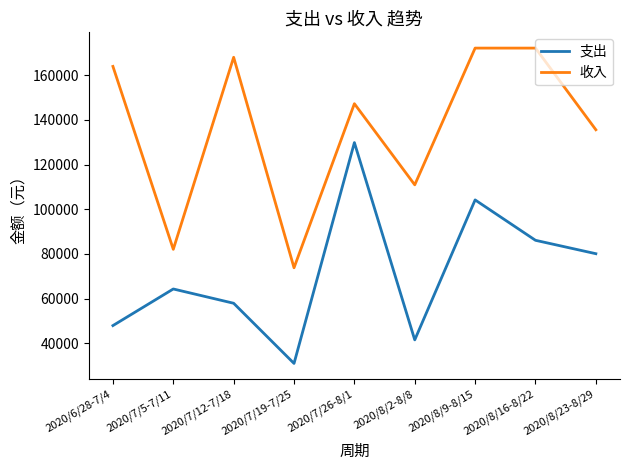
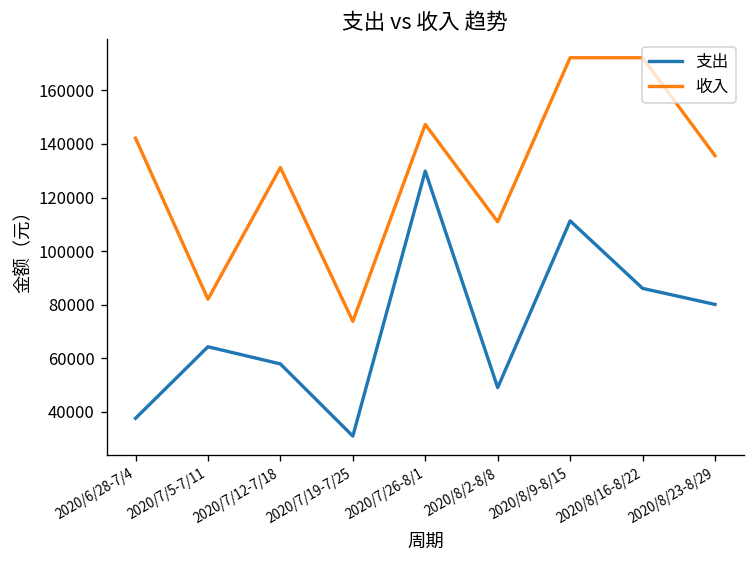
支出, 2020/6/28-7/4: 48000 -> 38000
收入, 2020/6/28-7/4: 164000 -> 142000
收入, 2020/7/12-7/18: 168000 -> 131000
支出, 2020/8/2-8/8: 41000 -> 49000
支出, 2020/8/9-8/15: 104000 -> 111000
